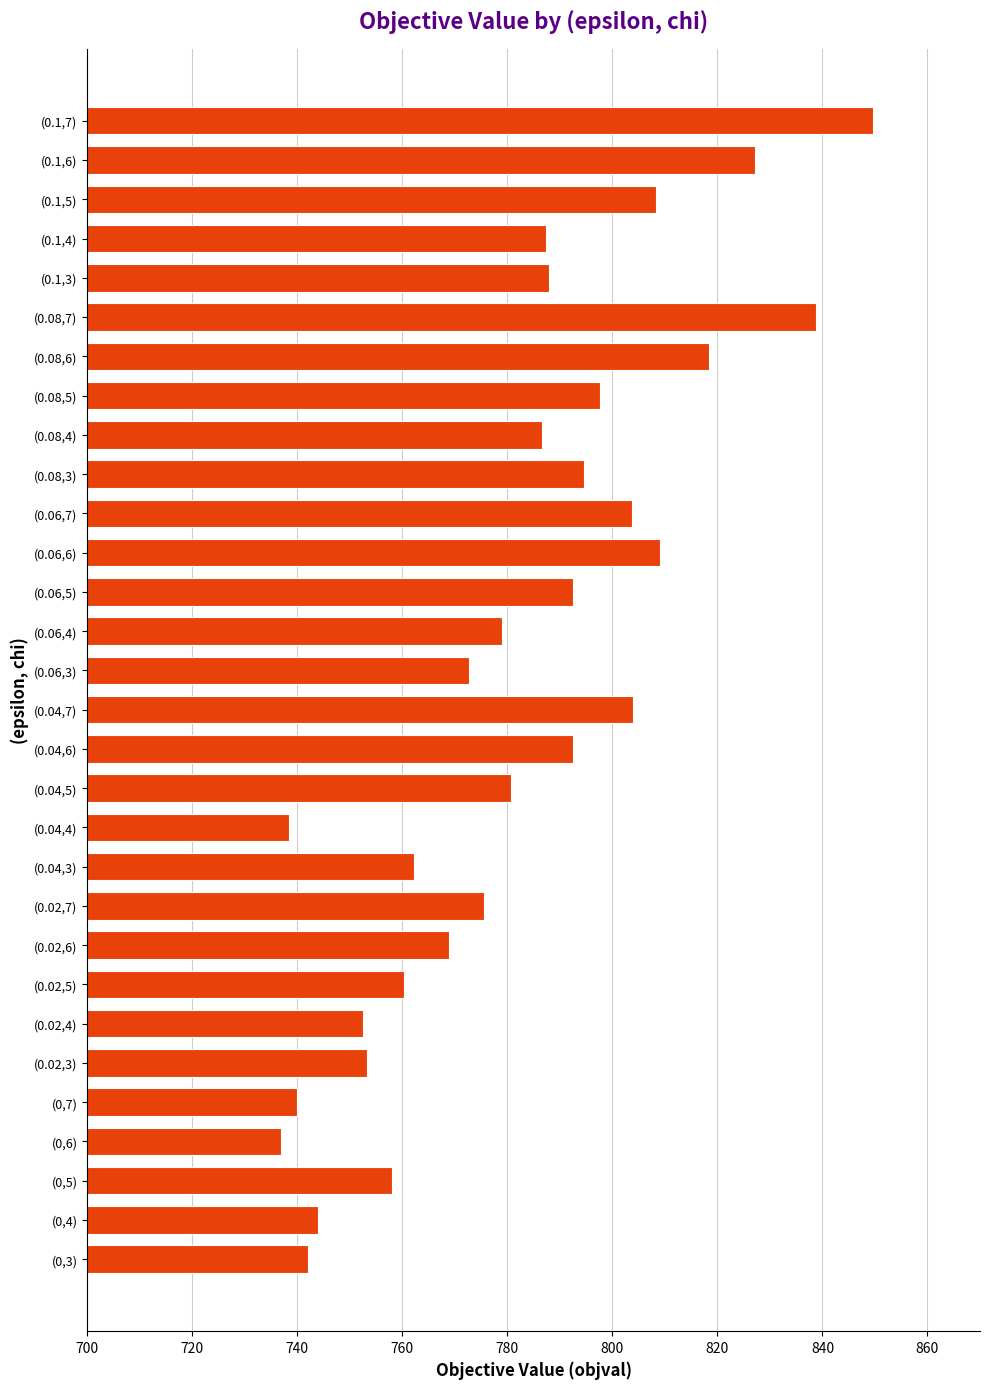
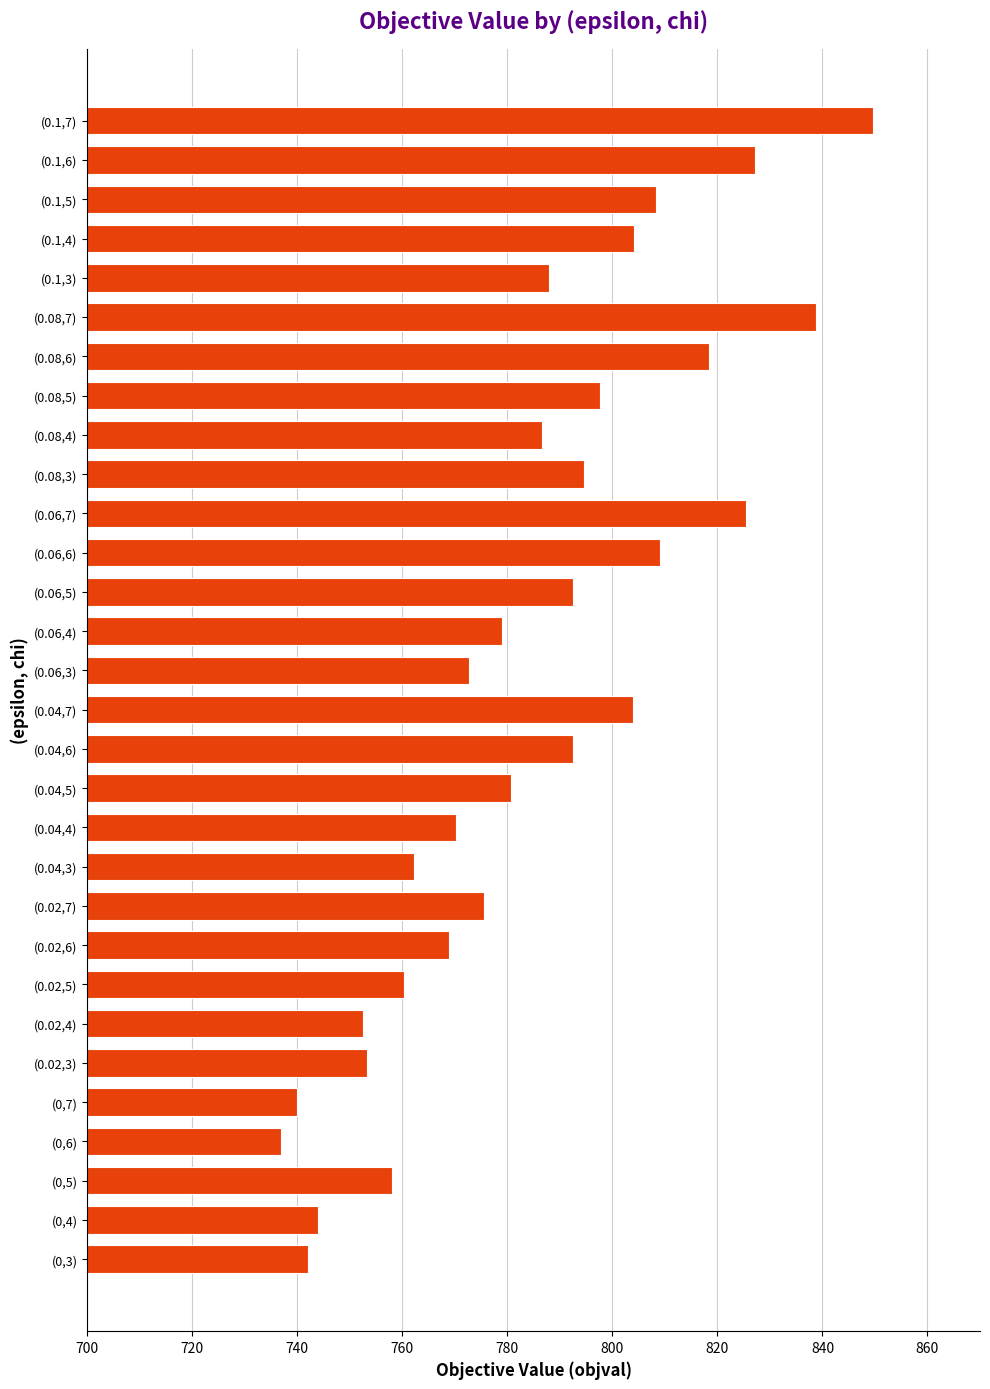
(0.1,4): 787 -> 804
(0.06,7): 804 -> 826
(0.04,4): 738 -> 770
